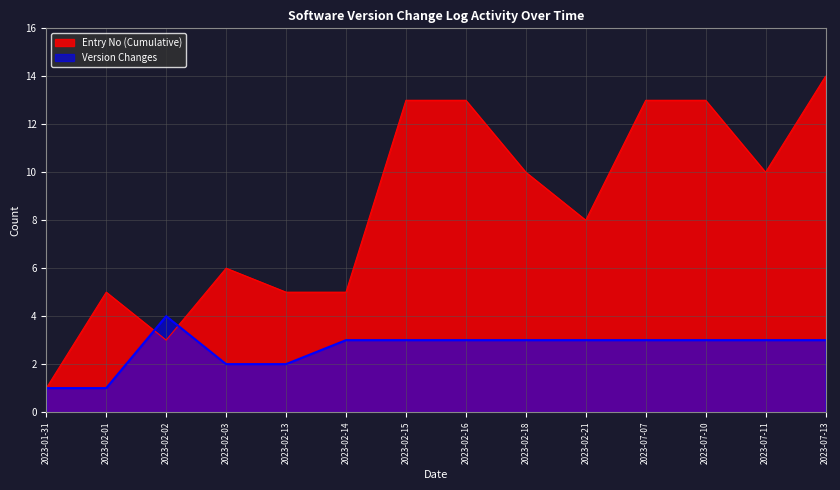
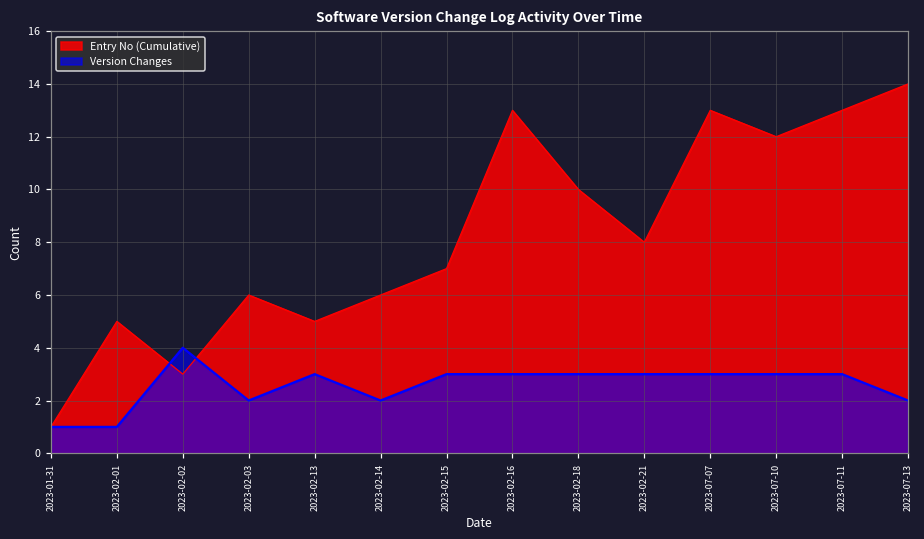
Version Changes, 2023-02-13: 2 -> 3
Entry No (Cumulative), 2023-02-14: 5 -> 6
Version Changes, 2023-02-14: 3 -> 2
Entry No (Cumulative), 2023-02-15: 13 -> 7
Entry No (Cumulative), 2023-07-10: 13 -> 12
Entry No (Cumulative), 2023-07-11: 10 -> 13
Version Changes, 2023-07-13: 3 -> 2
